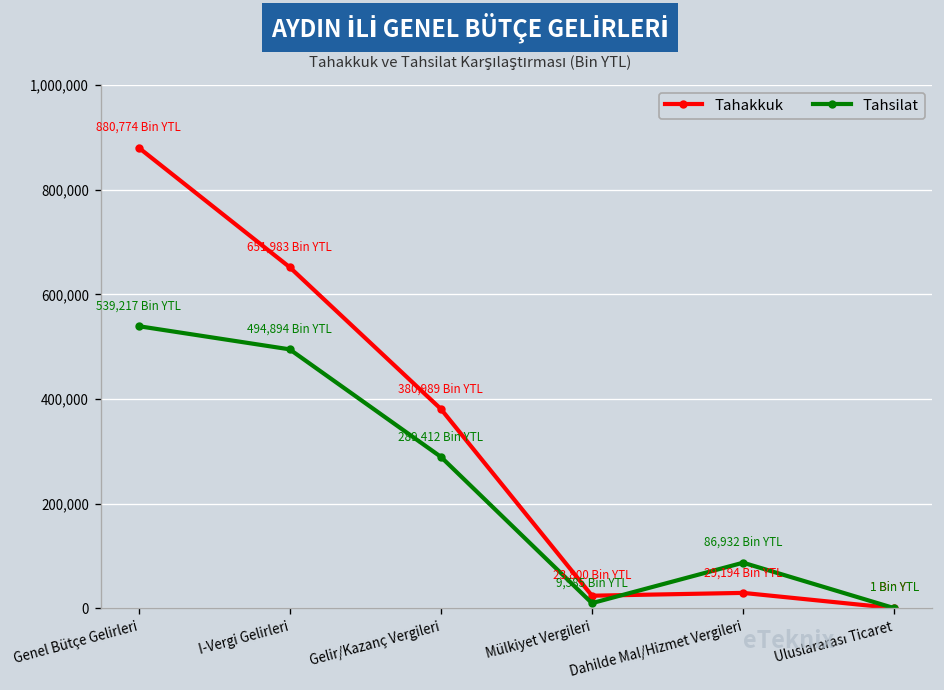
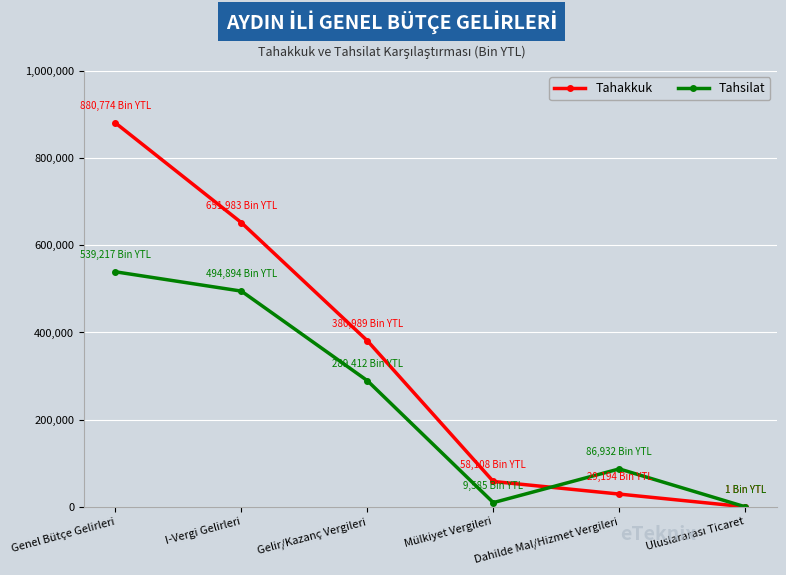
Tahakkuk, Mülkiyet Vergileri: 23,800 -> 58,108
